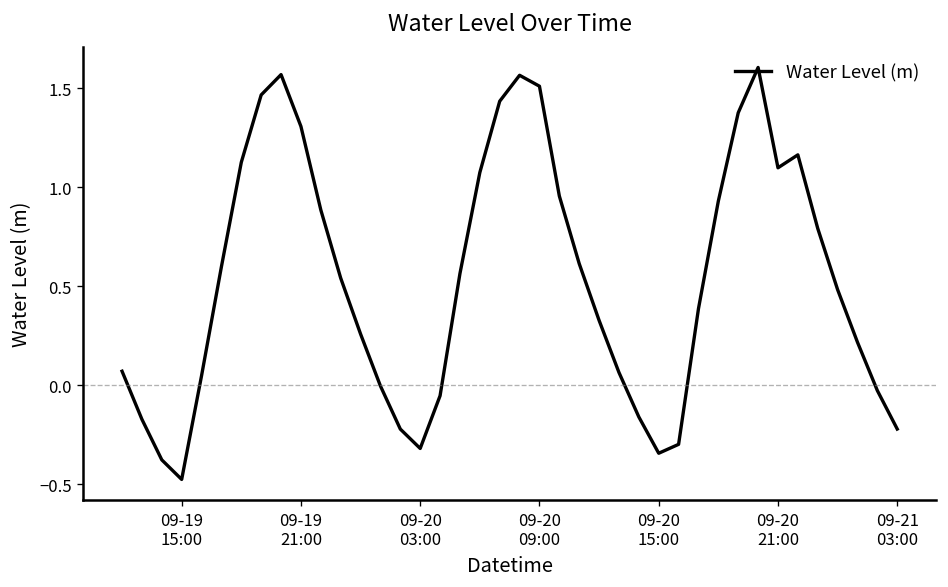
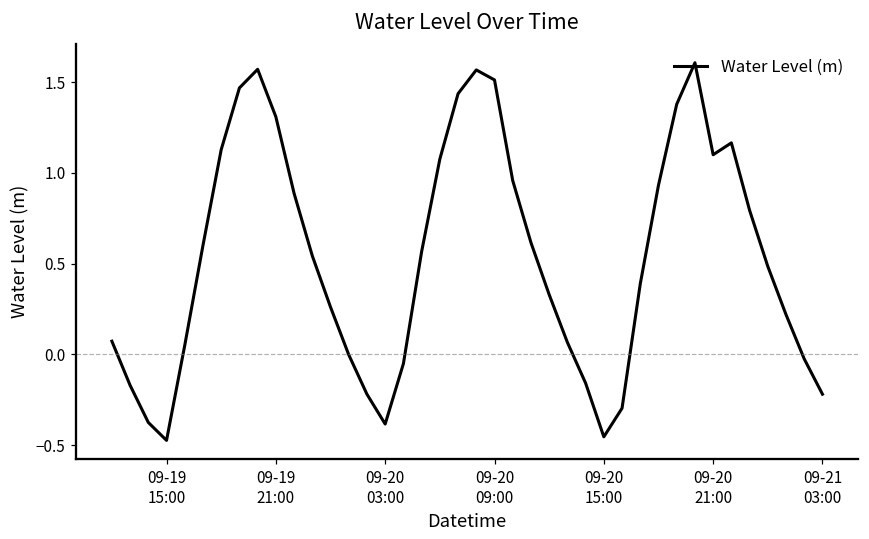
09-20 03:00: -0.32 -> -0.38
09-20 15:00: -0.34 -> -0.45
